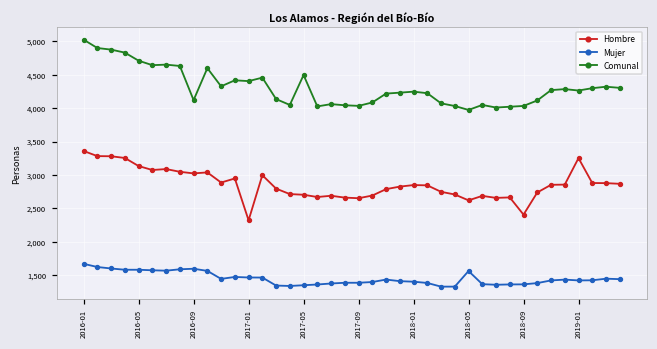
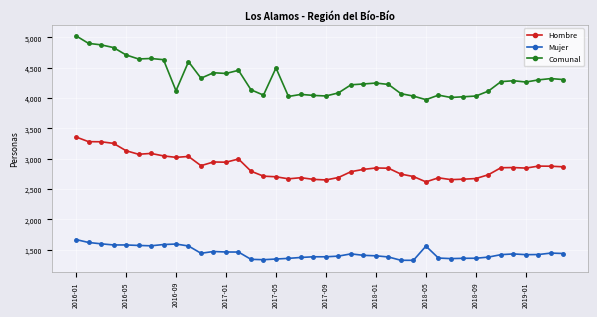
Hombre, 2017-01: 2,300 -> 2,900
Hombre, 2018-09: 2,400 -> 2,700
Hombre, 2019-01: 3,300 -> 2,800
